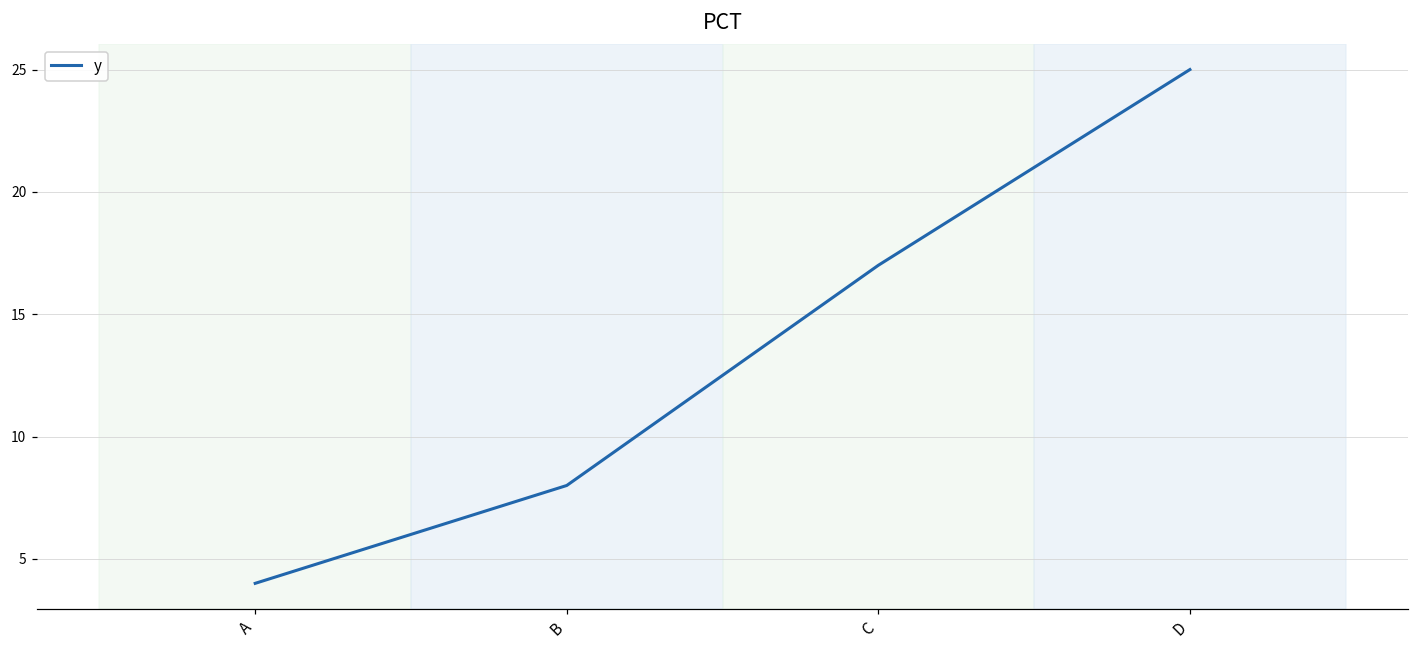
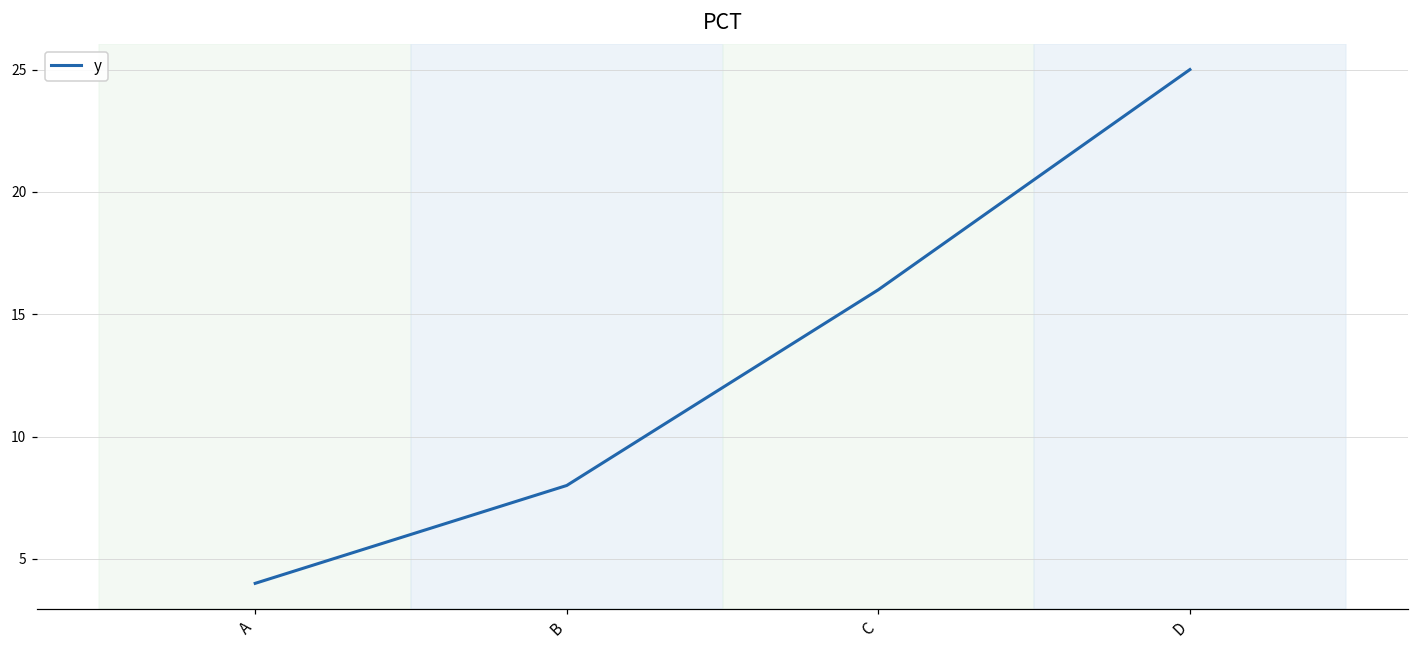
C: 17 -> 16
